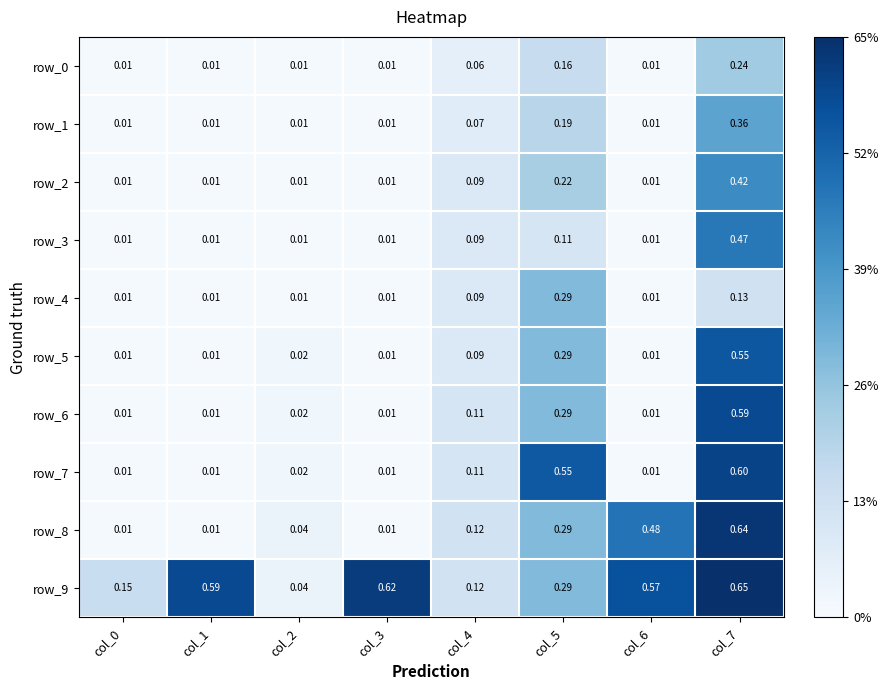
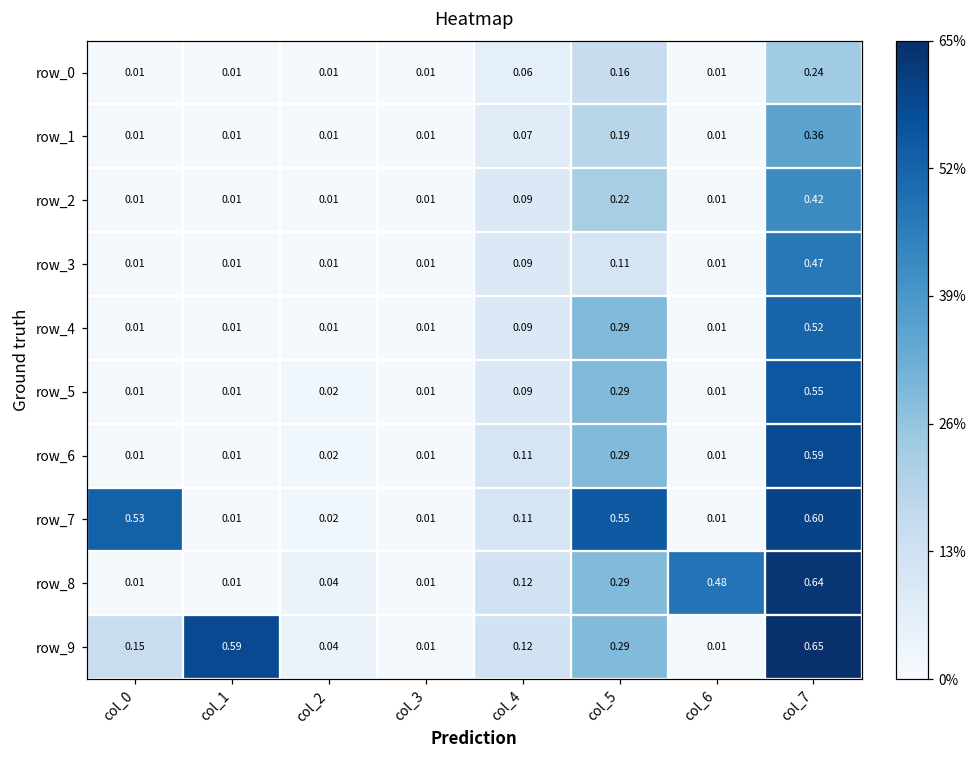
row_4, col_7: 0.13 -> 0.52
row_7, col_0: 0.01 -> 0.53
row_9, col_3: 0.62 -> 0.01
row_9, col_6: 0.57 -> 0.01
